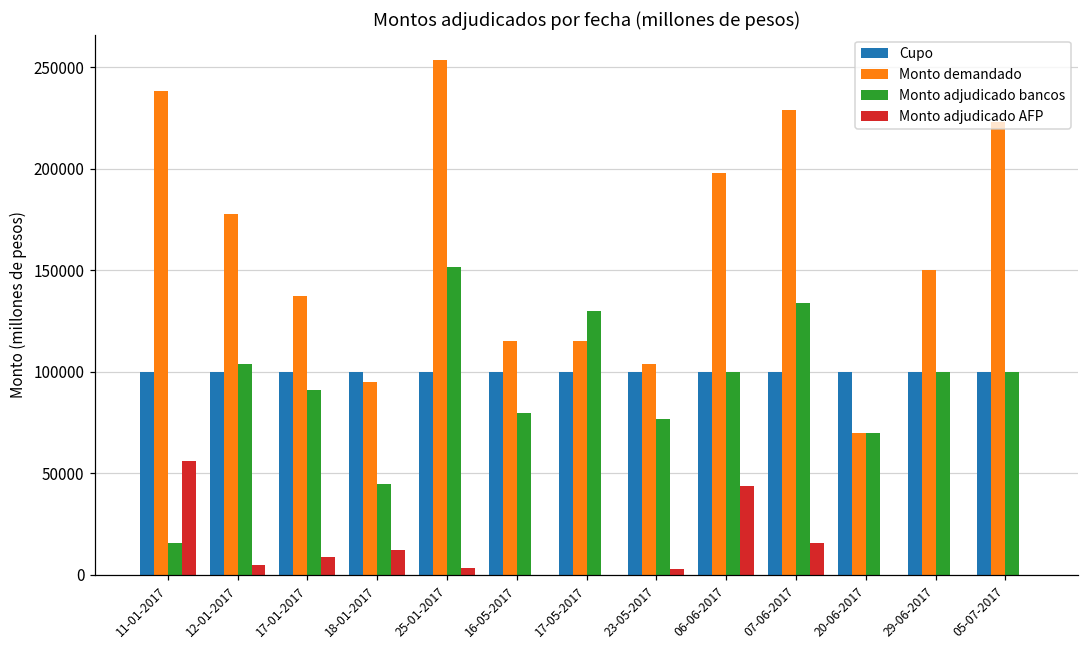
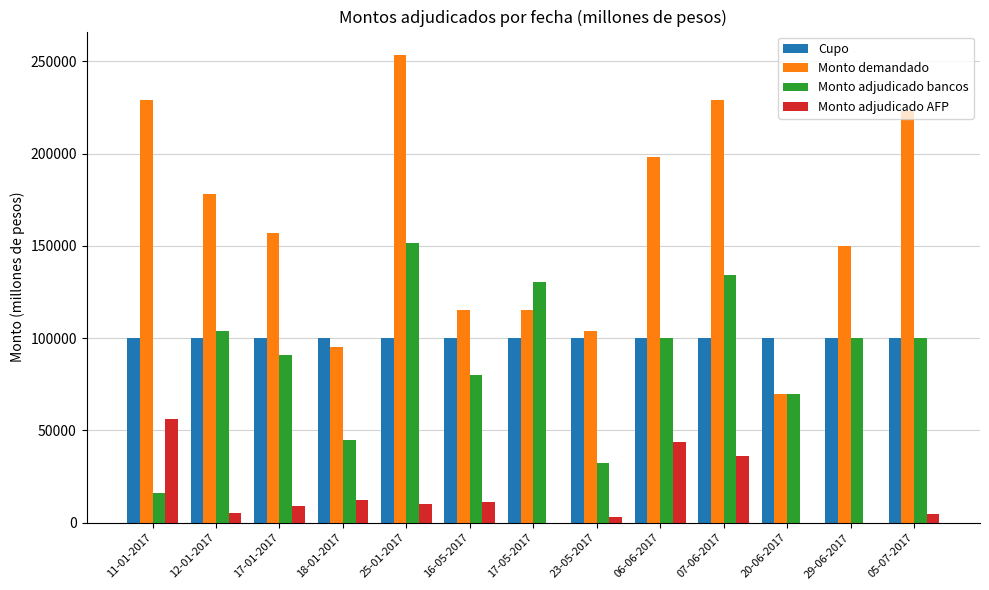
Monto demandado, 11-01-2017: 238000 -> 229000
Monto demandado, 17-01-2017: 137000 -> 157000
Monto adjudicado AFP, 25-01-2017: 3000 -> 10000
Monto adjudicado AFP, 16-05-2017: 0 -> 11000
Monto adjudicado bancos, 23-05-2017: 77000 -> 33000
Monto adjudicado AFP, 07-06-2017: 16000 -> 36000
Monto adjudicado AFP, 05-07-2017: 0 -> 5000
